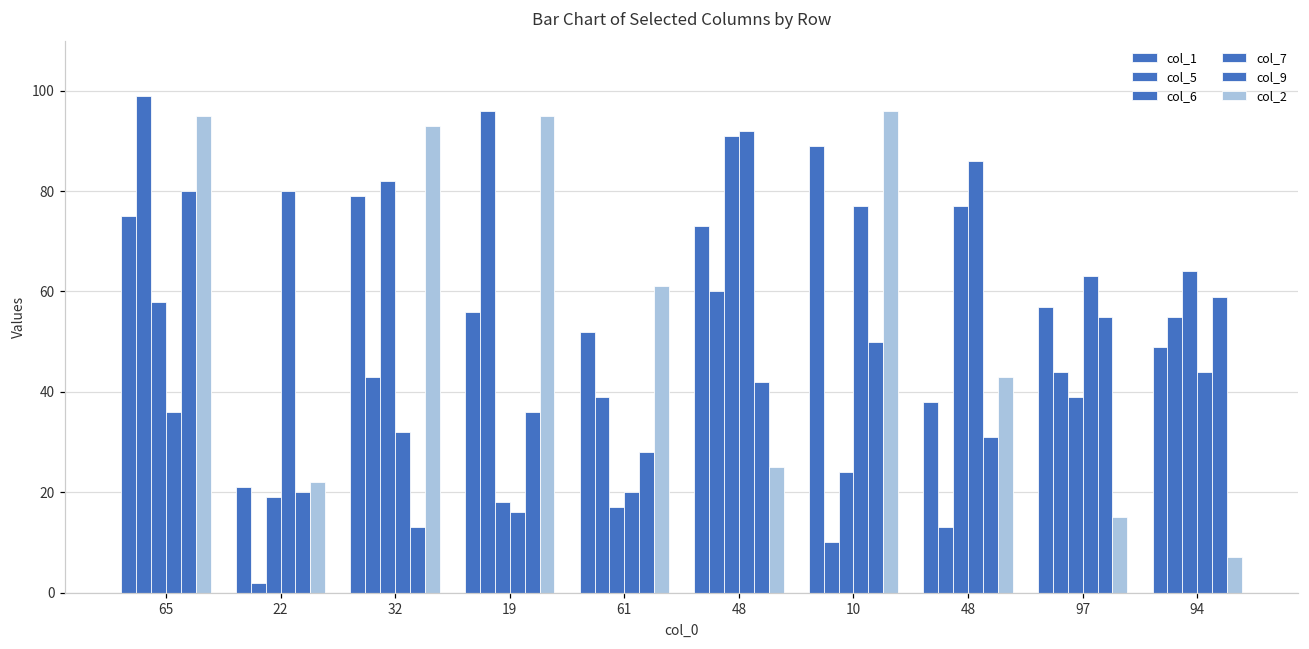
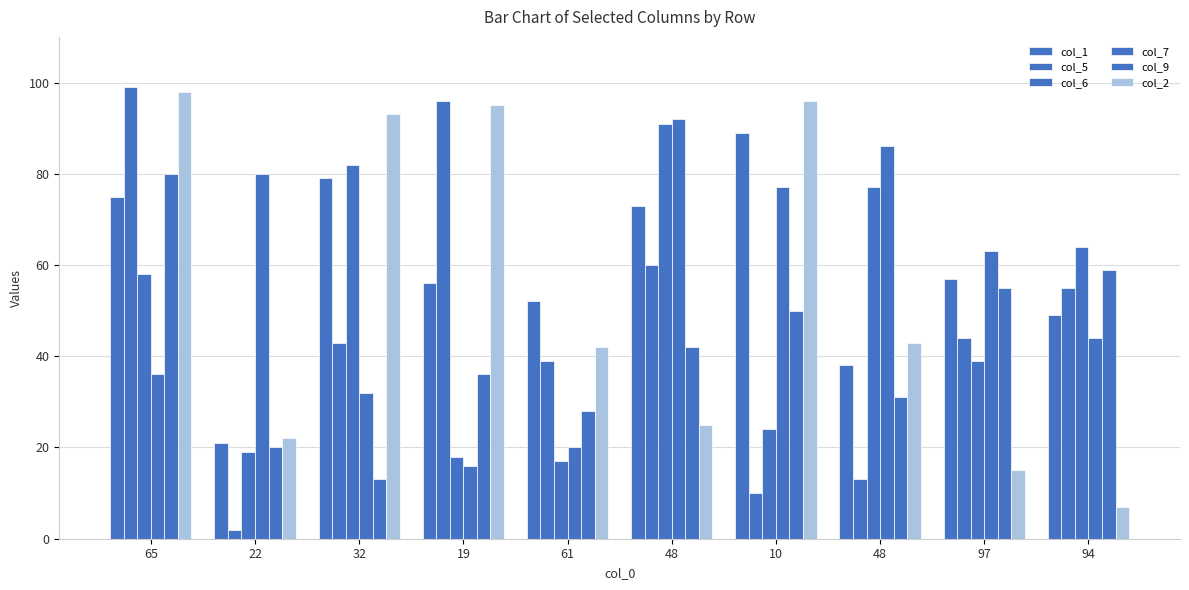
col_2, 65: 95 -> 98
col_2, 61: 61 -> 42
